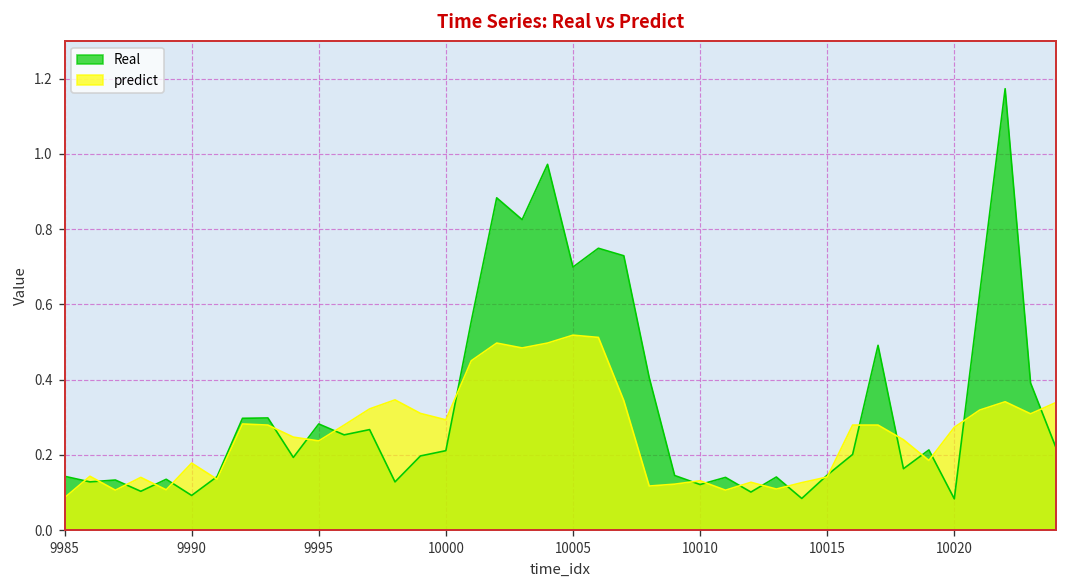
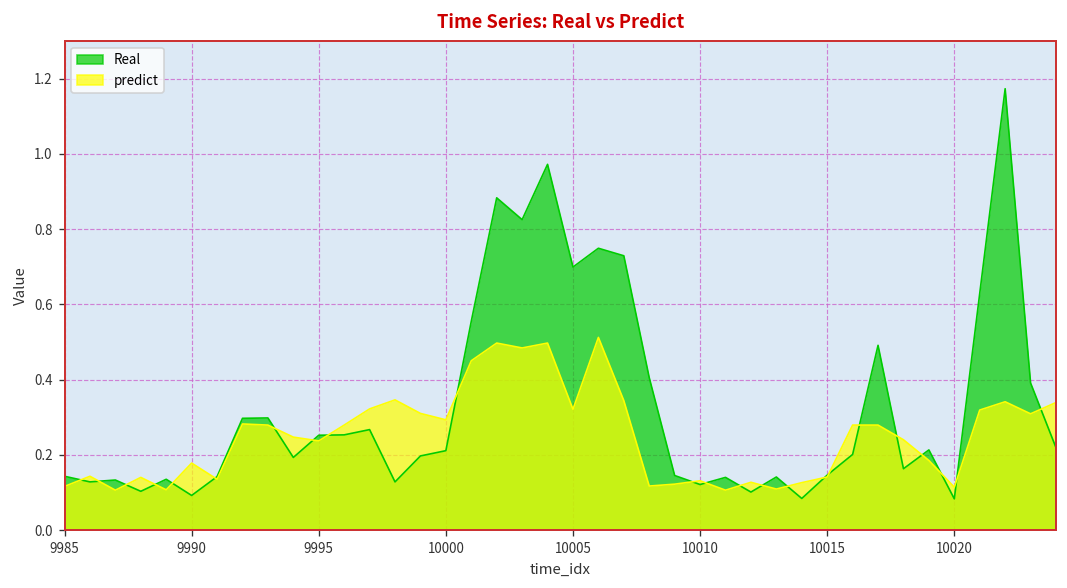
predict, 9985: 0.09 -> 0.12
Real, 9995: 0.28 -> 0.25
predict, 10005: 0.52 -> 0.32
predict, 10020: 0.27 -> 0.11
